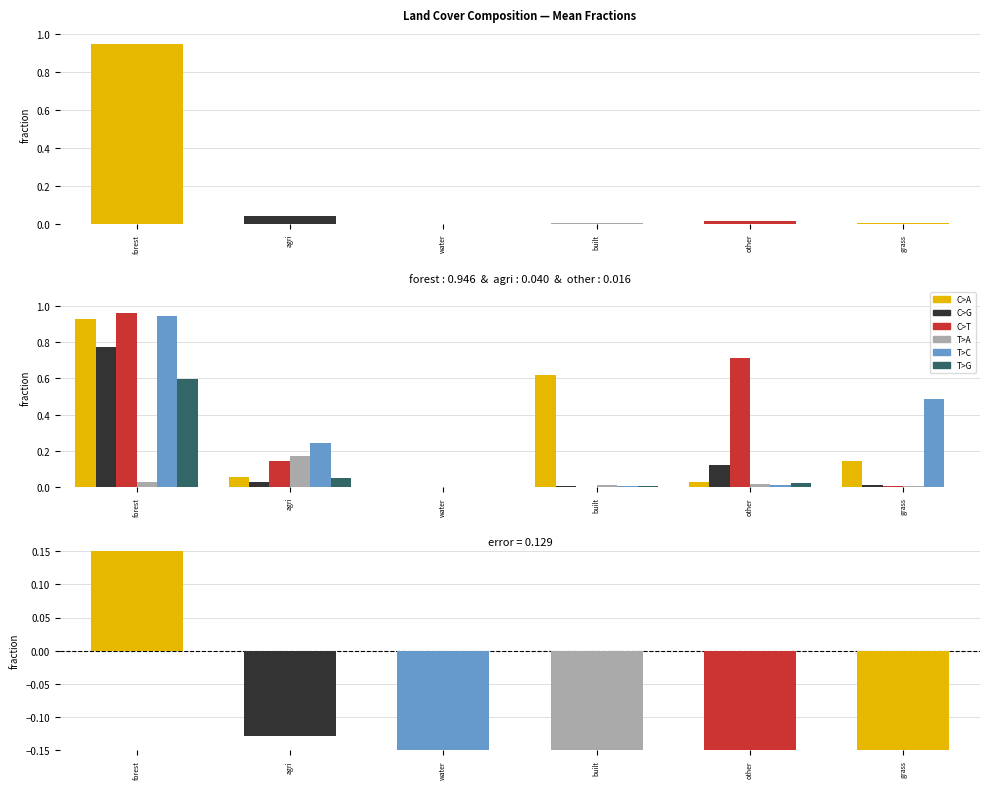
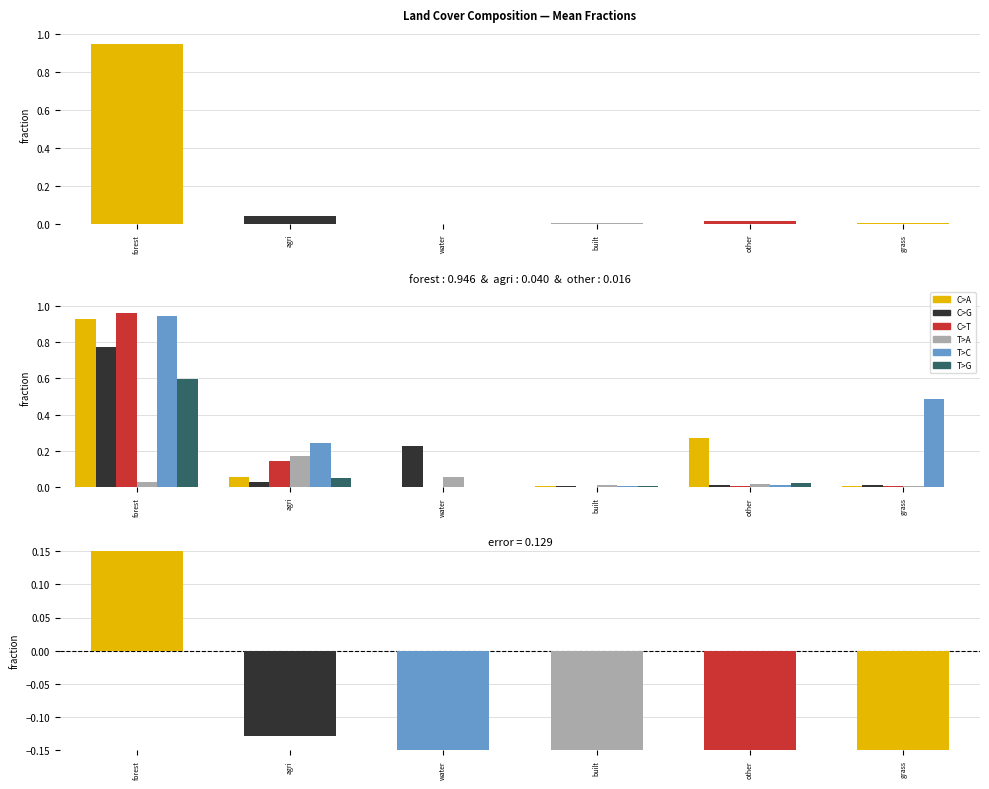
forest : 0.946 & agri : 0.040 & other : 0.016, C>G, water: 0.00 -> 0.23
forest : 0.946 & agri : 0.040 & other : 0.016, T>A, water: 0.00 -> 0.05
forest : 0.946 & agri : 0.040 & other : 0.016, C>A, built: 0.62 -> 0.01
forest : 0.946 & agri : 0.040 & other : 0.016, C>A, other: 0.03 -> 0.27
forest : 0.946 & agri : 0.040 & other : 0.016, C>G, other: 0.12 -> 0.01
forest : 0.946 & agri : 0.040 & other : 0.016, C>T, other: 0.71 -> 0.01
forest : 0.946 & agri : 0.040 & other : 0.016, C>A, grass: 0.14 -> 0.01
